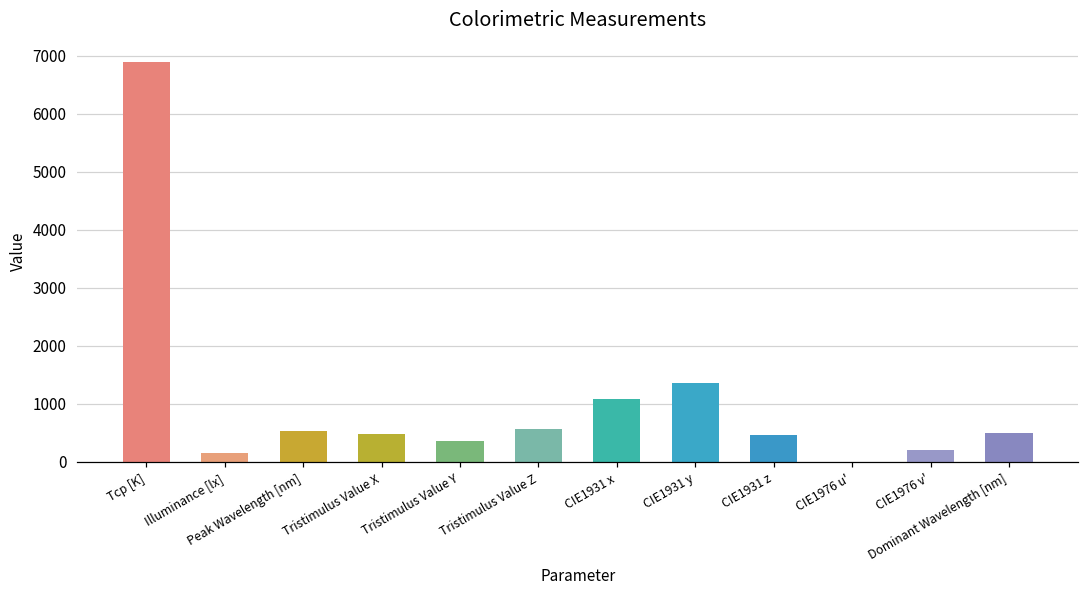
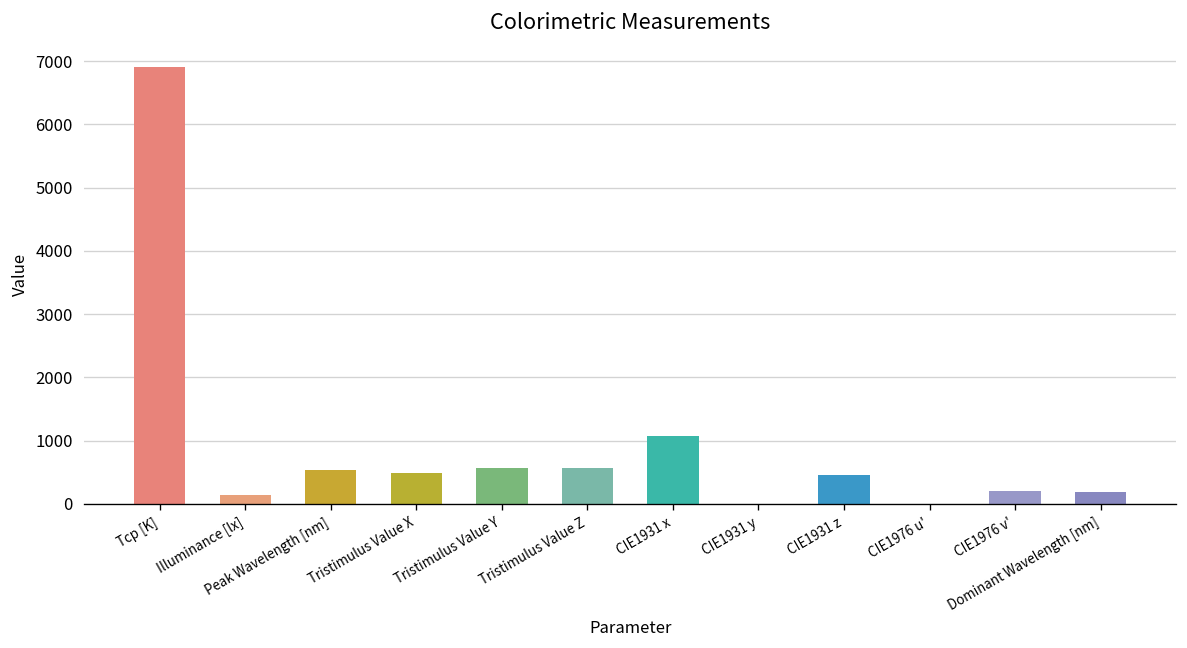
Tristimulus Value Y: 400 -> 600
CIE1931 y: 1400 -> 0
Dominant Wavelength [nm]: 500 -> 200
